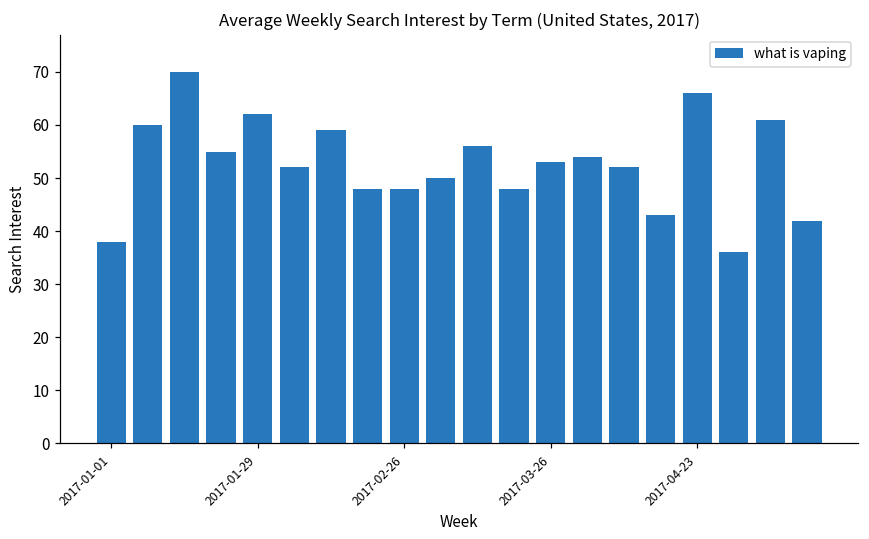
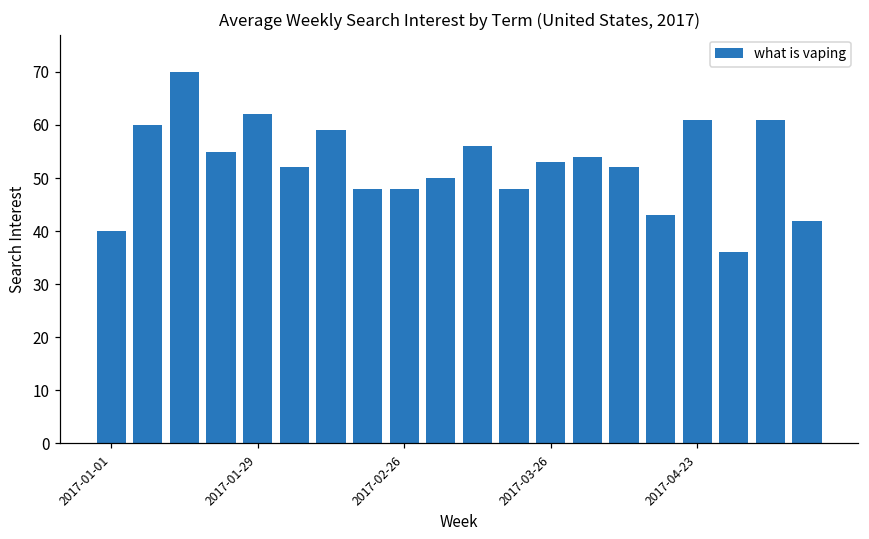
2017-01-01: 38 -> 40
2017-04-23: 66 -> 61
